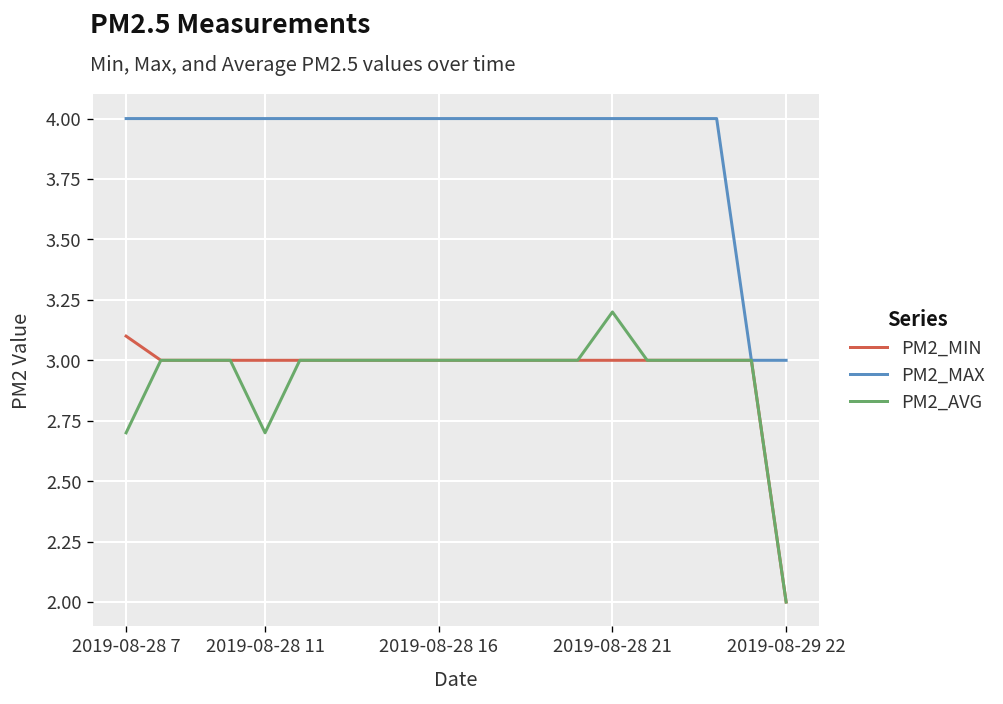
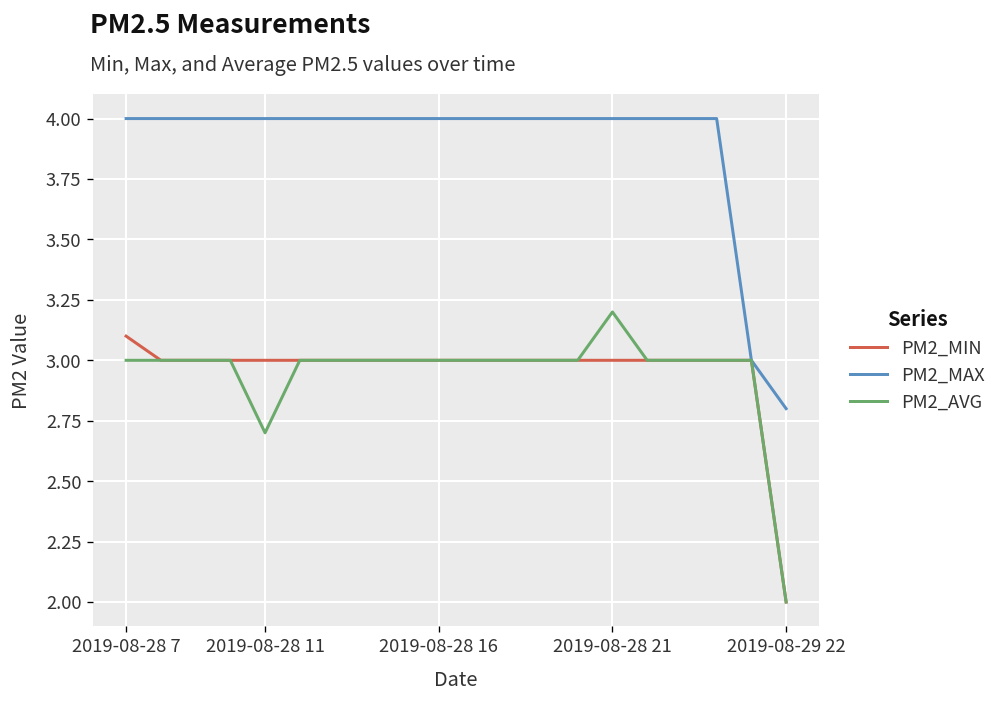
PM2_AVG, 2019-08-28 7: 2.7 -> 3.0
PM2_MAX, 2019-08-29 22: 3.0 -> 2.8
